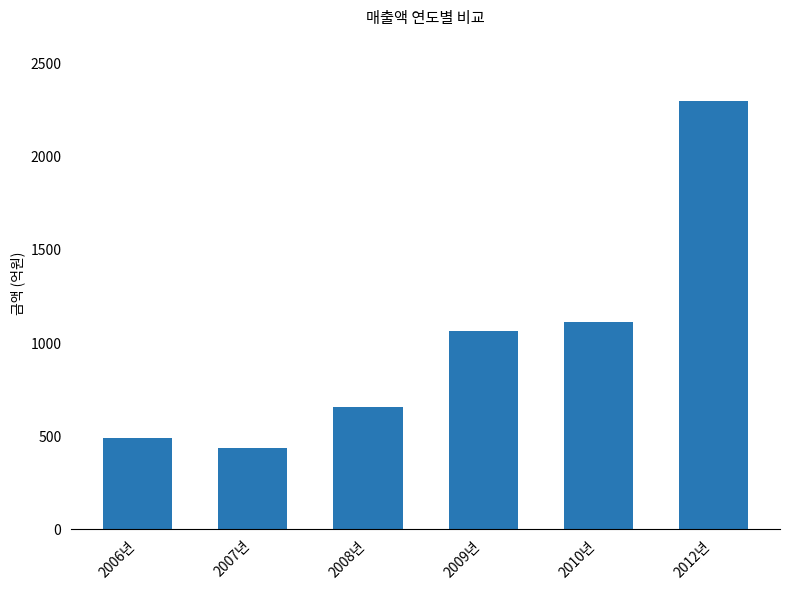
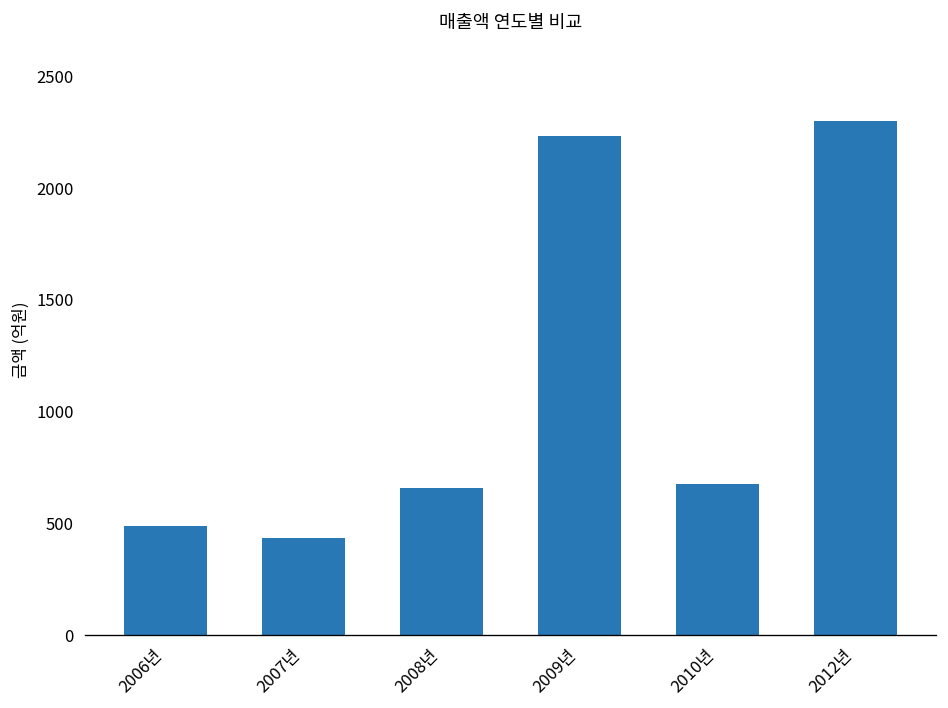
2009년: 1060 -> 2230
2010년: 1110 -> 680
